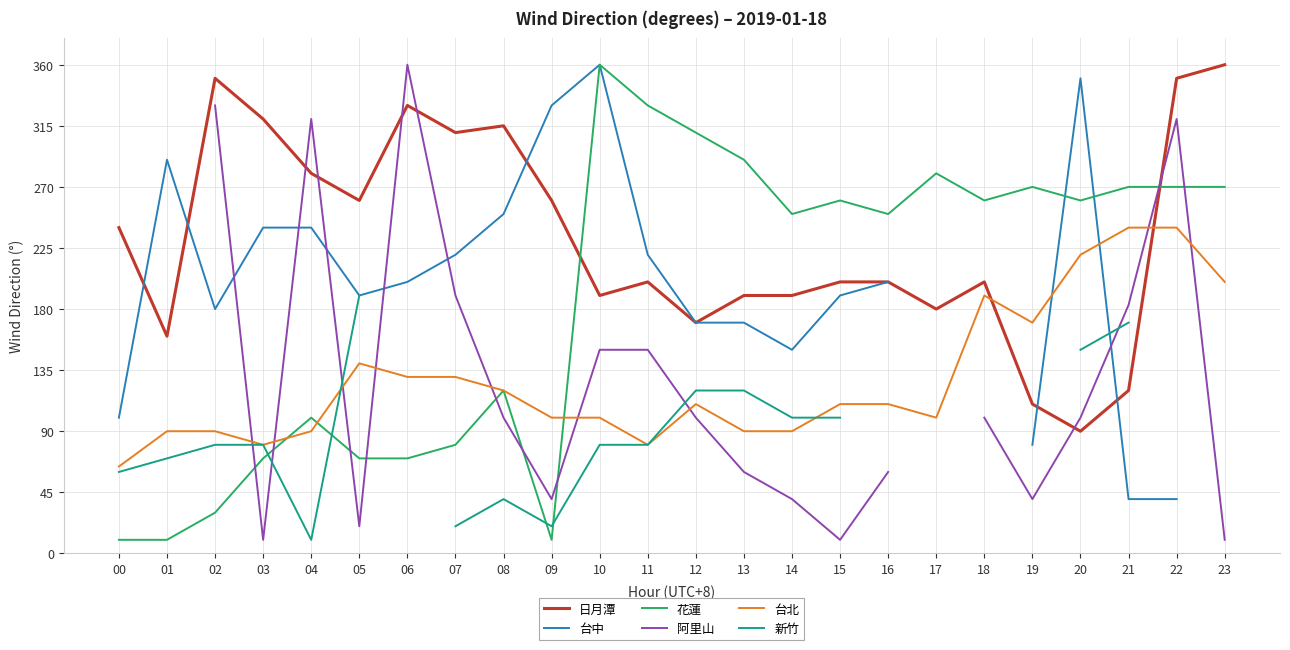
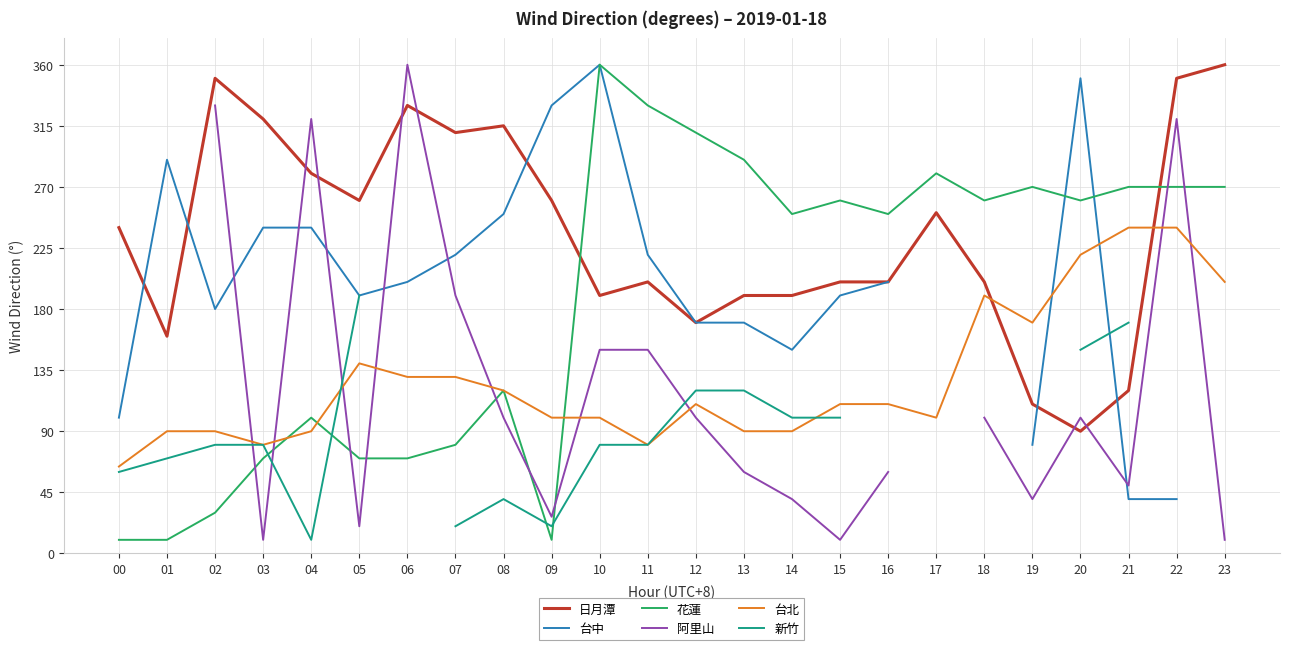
阿里山, 09: 40 -> 27
日月潭, 17: 180 -> 251
阿里山, 21: 183 -> 50
